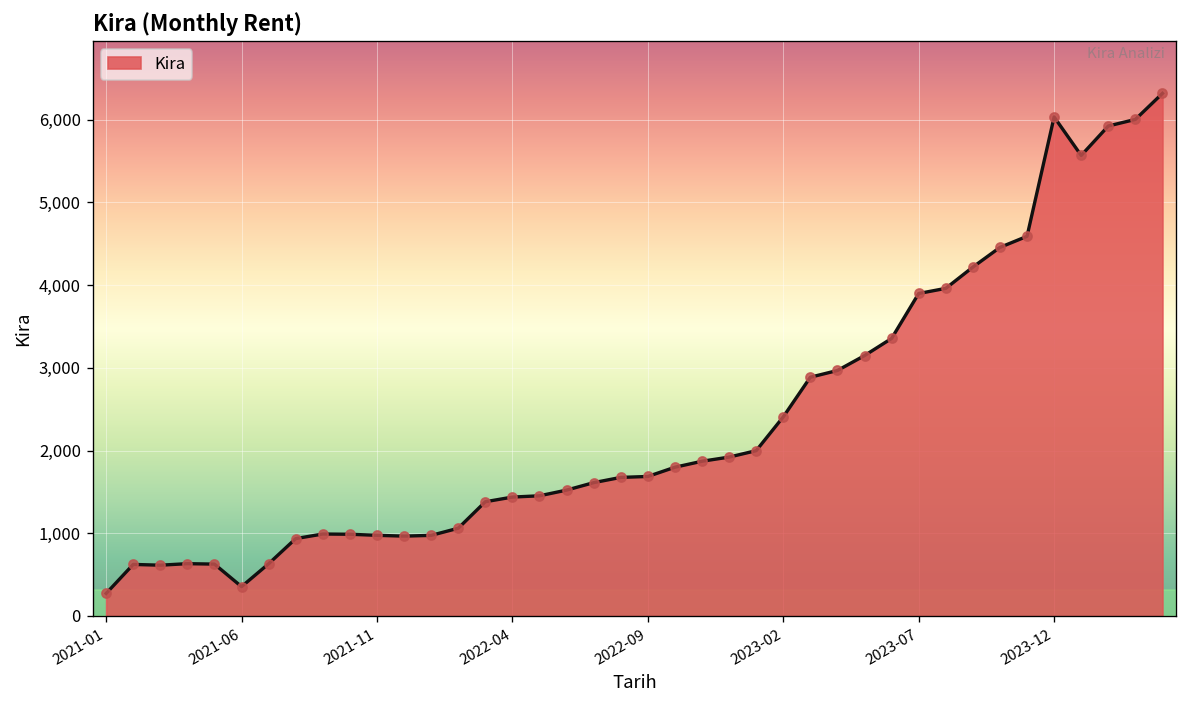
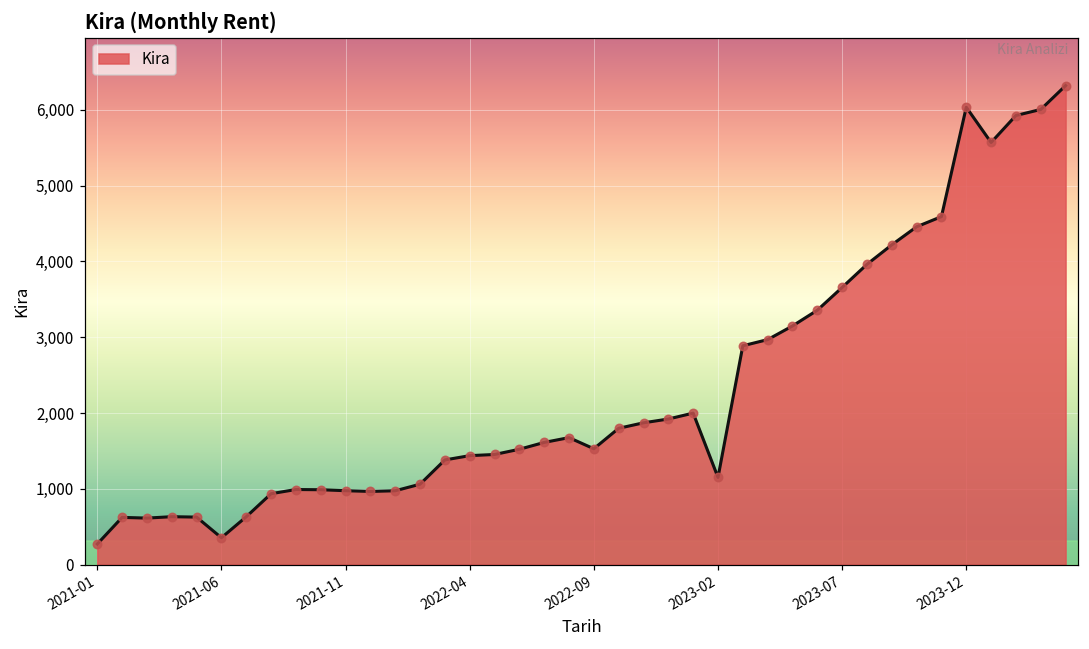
2022-09: 1,700 -> 1,500
2023-02: 2,400 -> 1,200
2023-07: 3,900 -> 3,700
